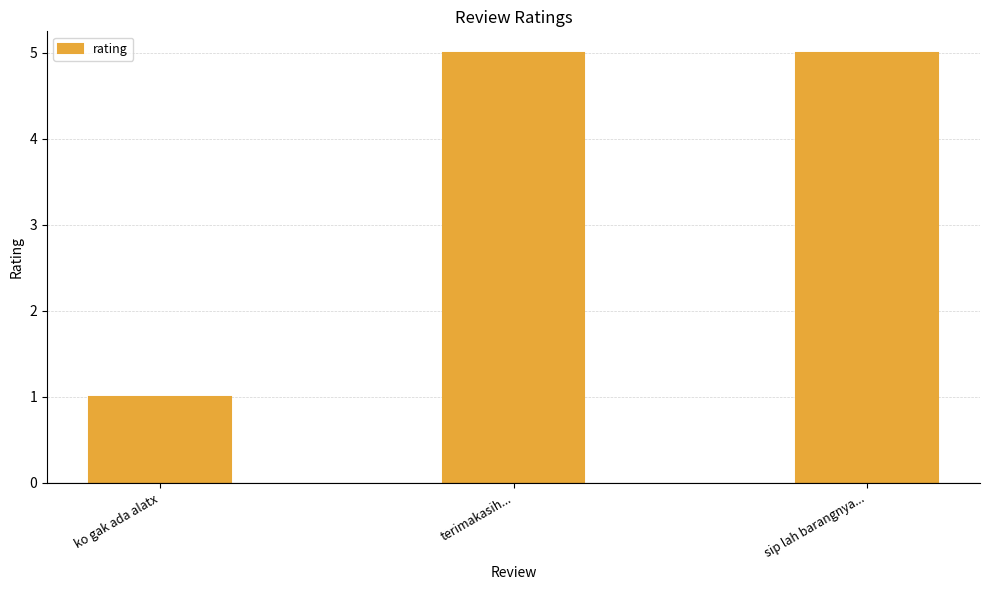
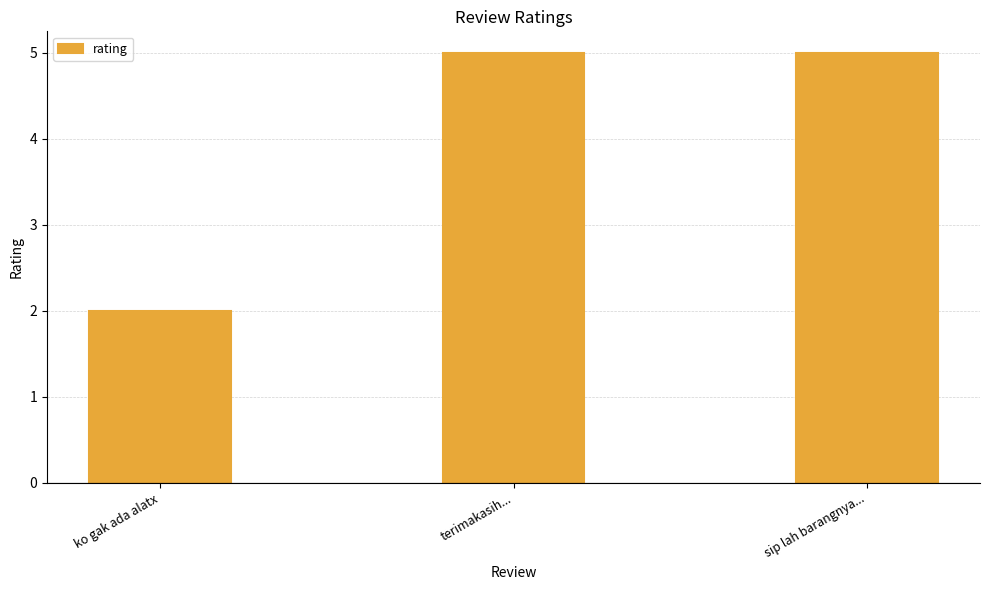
ko gak ada alatx: 1 -> 2
